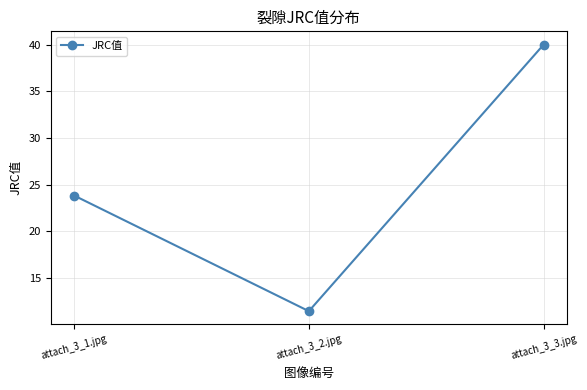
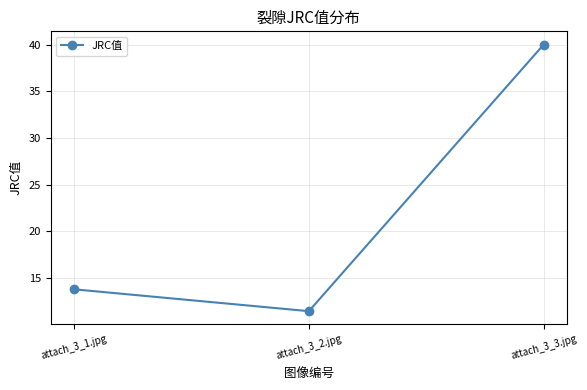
attach_3_1.jpg: 24 -> 14
